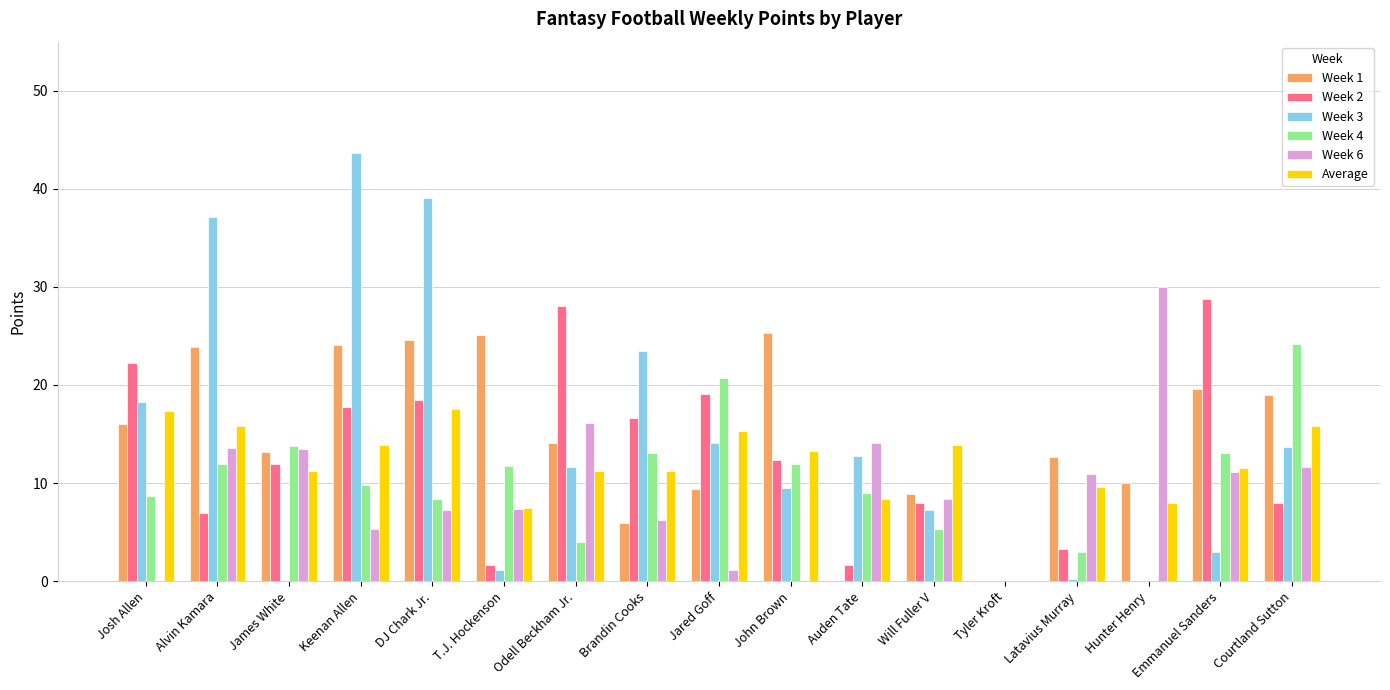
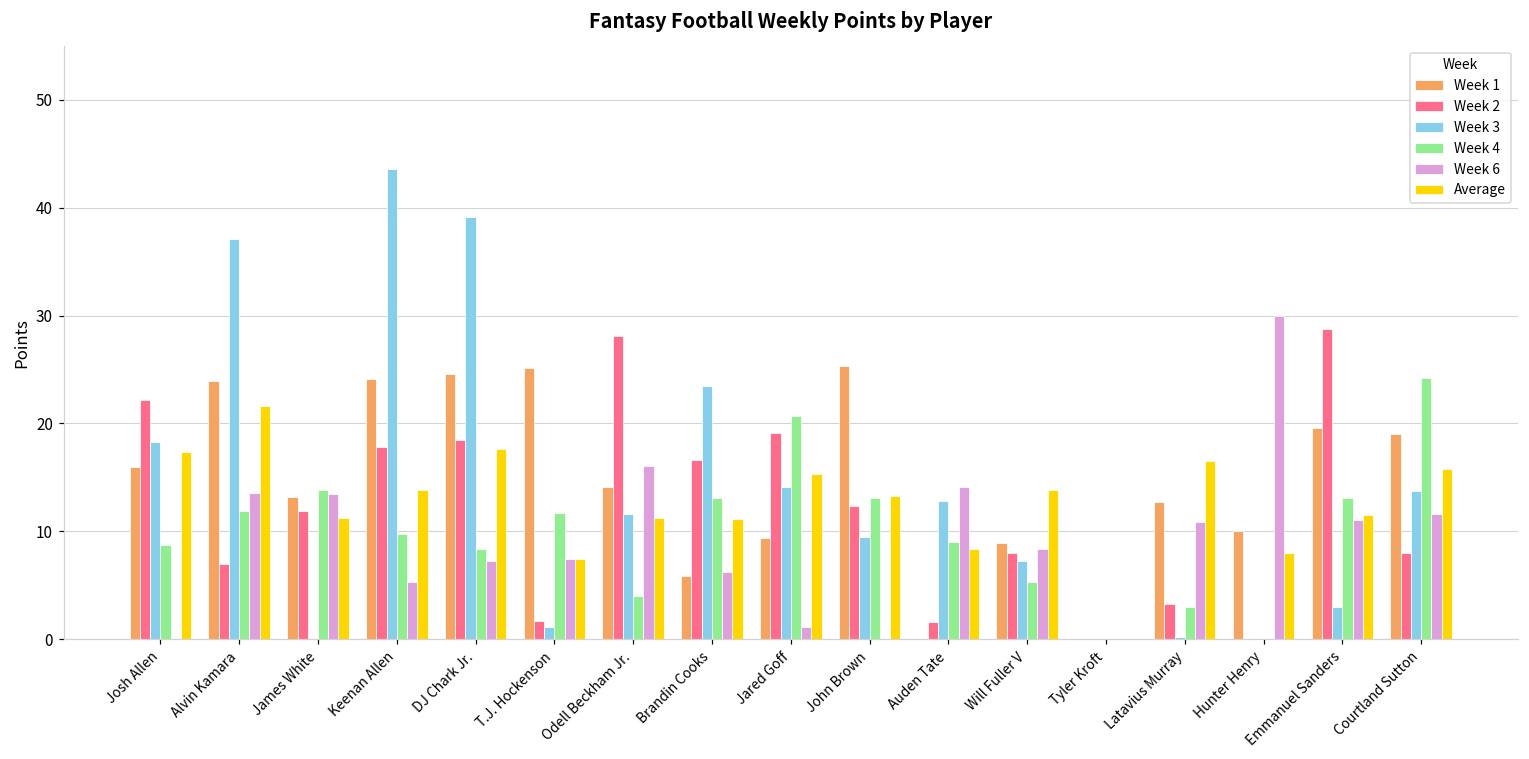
Average, Alvin Kamara: 16 -> 22
Week 4, John Brown: 12 -> 13
Average, Latavius Murray: 10 -> 17
